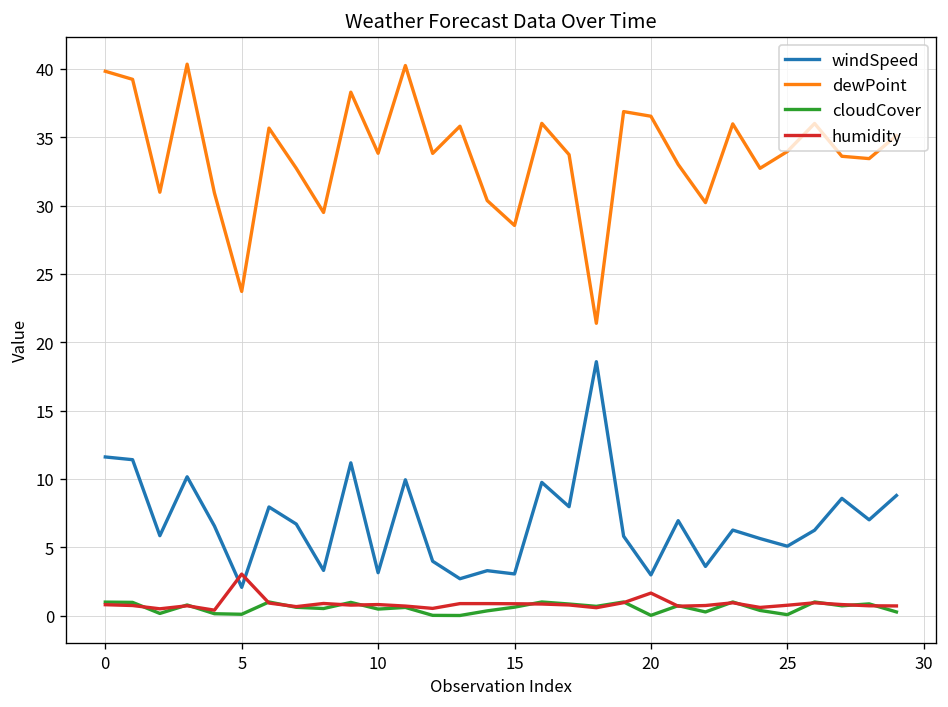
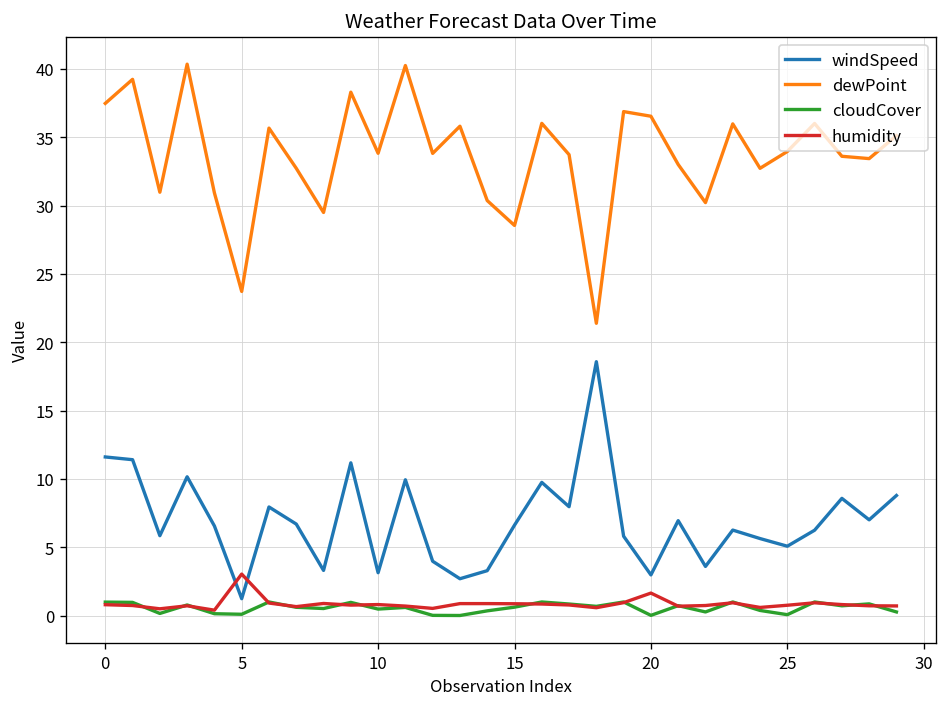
dewPoint, 0: 39.8 -> 37.5
windSpeed, 5: 2.1 -> 1.2
windSpeed, 15: 3.1 -> 6.6
